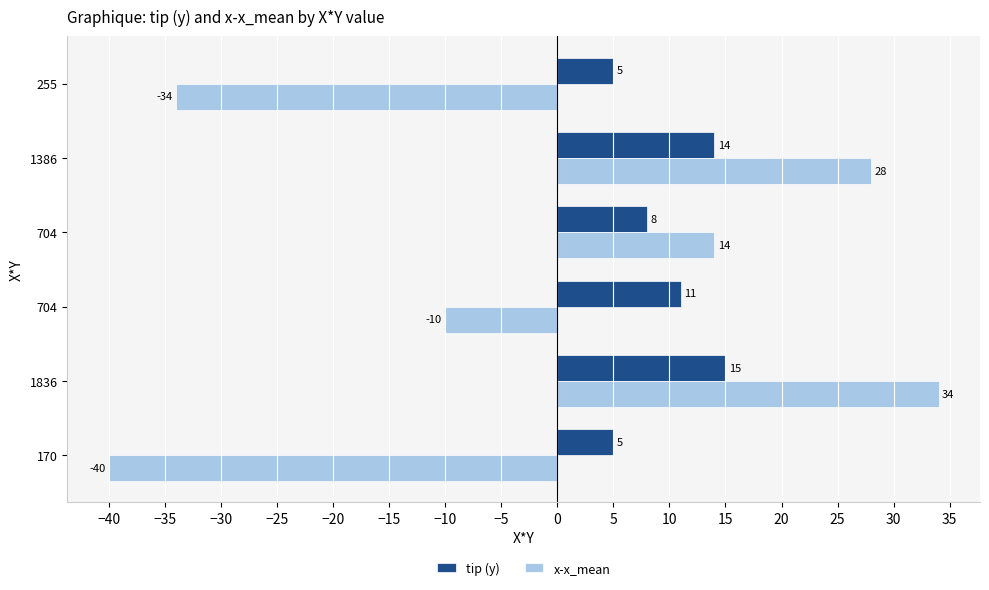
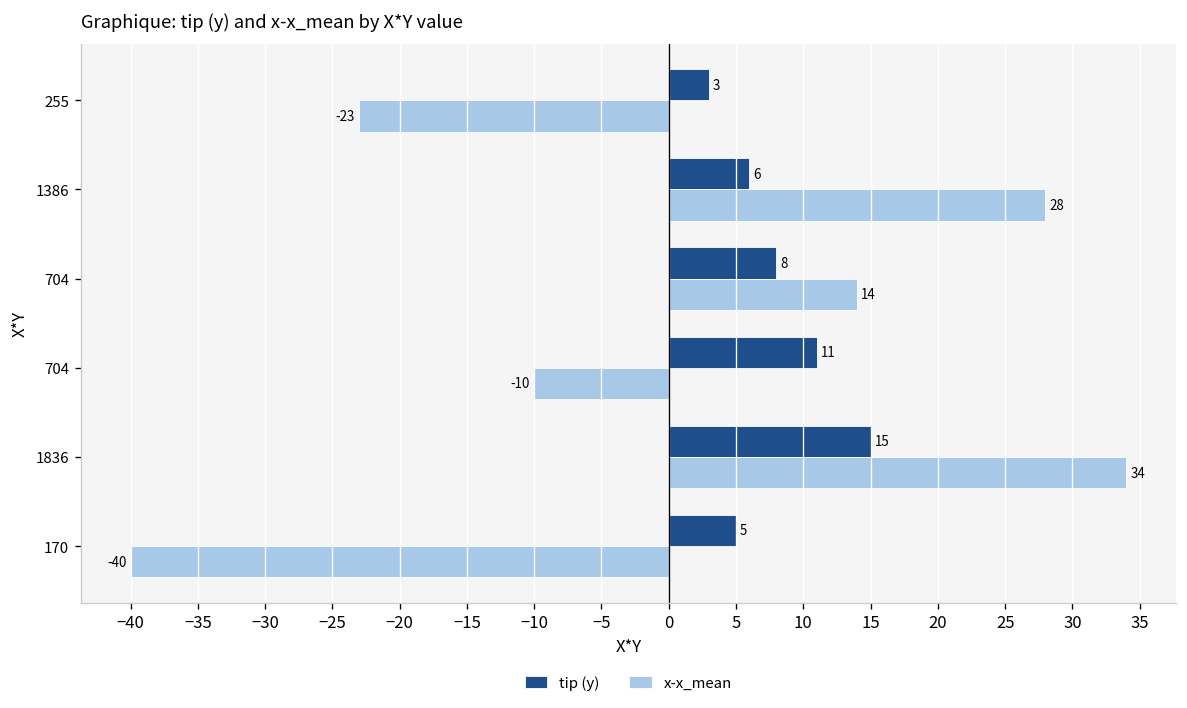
tip (y), 255: 5 -> 3
x-x_mean, 255: -34 -> -23
tip (y), 1386: 14 -> 6
